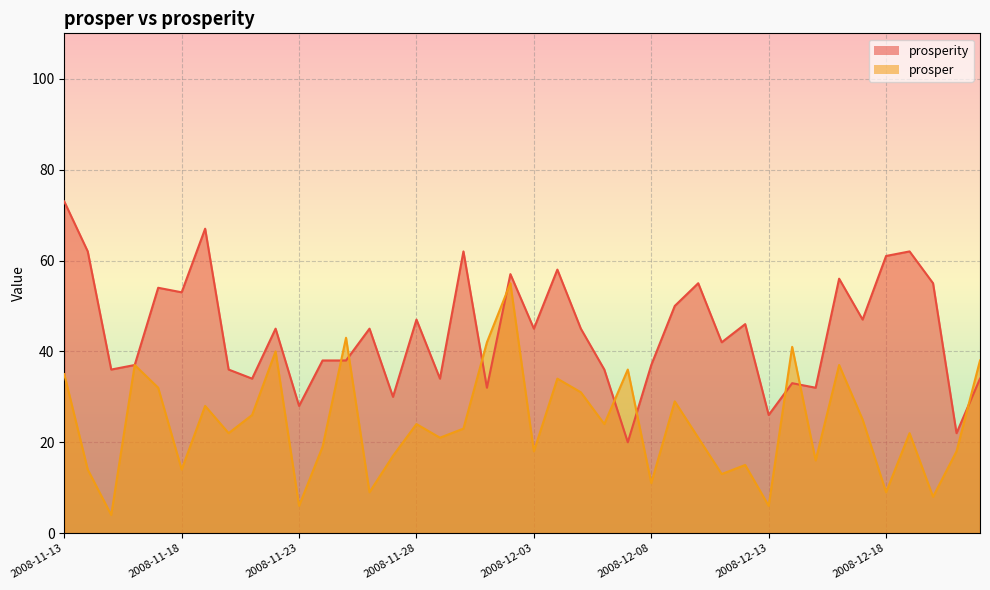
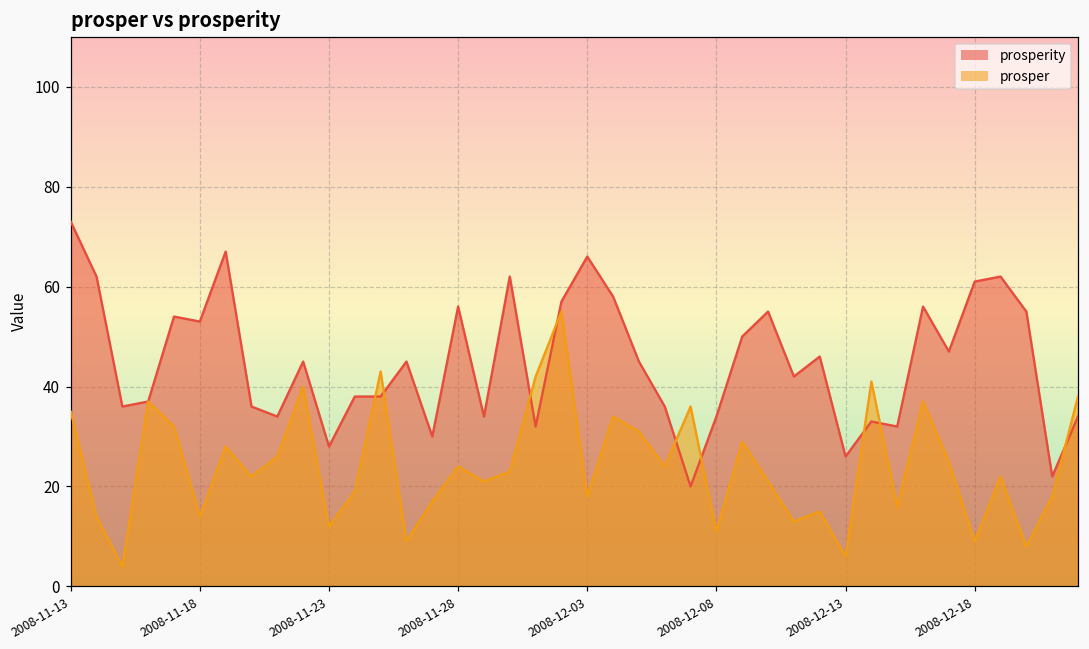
prosper, 2008-11-23: 6 -> 12
prosperity, 2008-11-28: 47 -> 56
prosperity, 2008-12-03: 45 -> 66
prosperity, 2008-12-08: 37 -> 34
